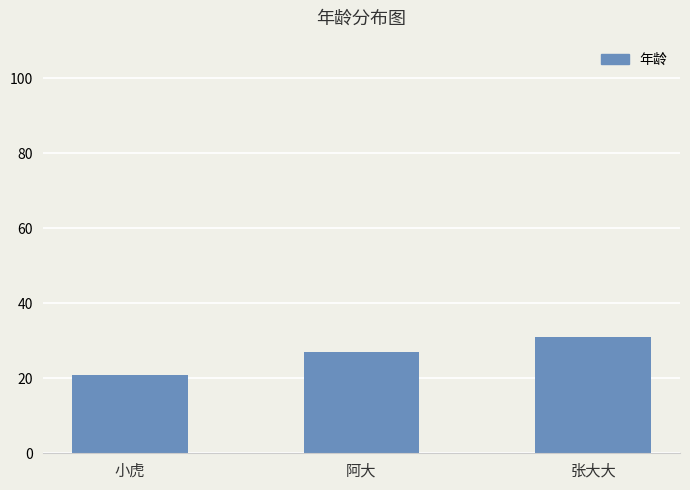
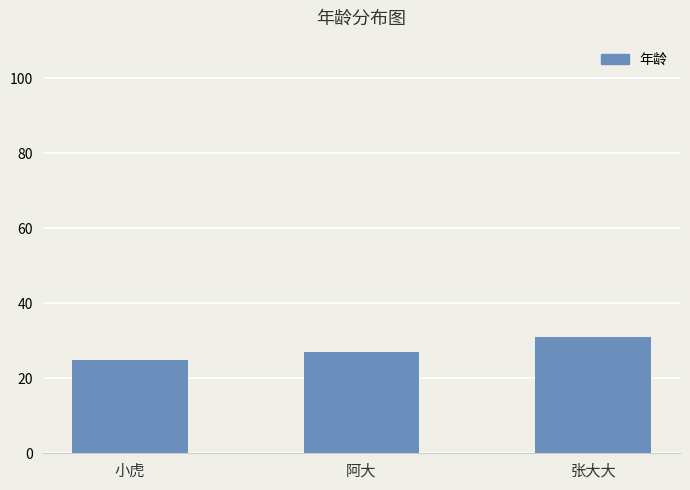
小虎: 21 -> 25
